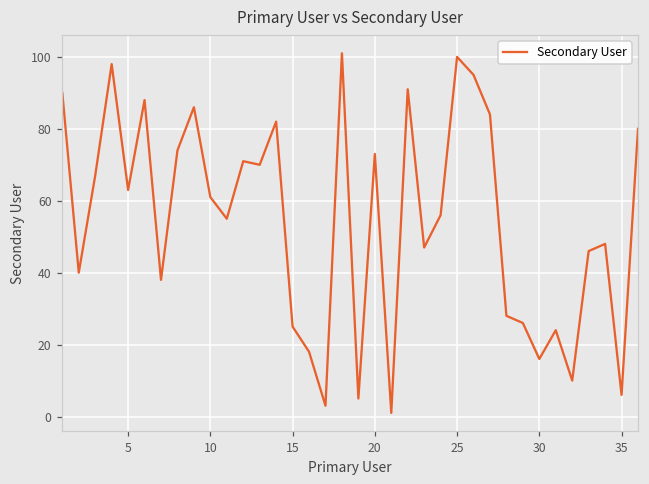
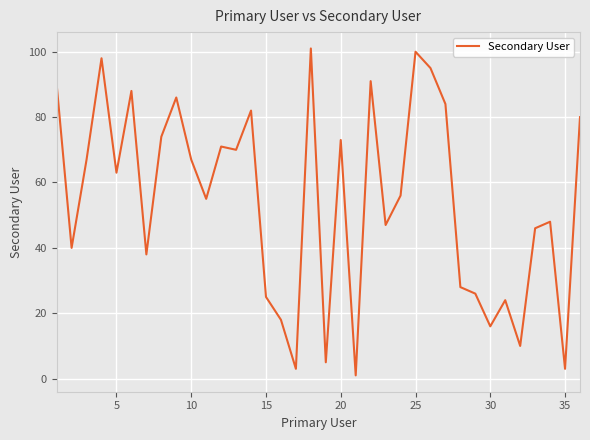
10: 61 -> 67
35: 6 -> 3
